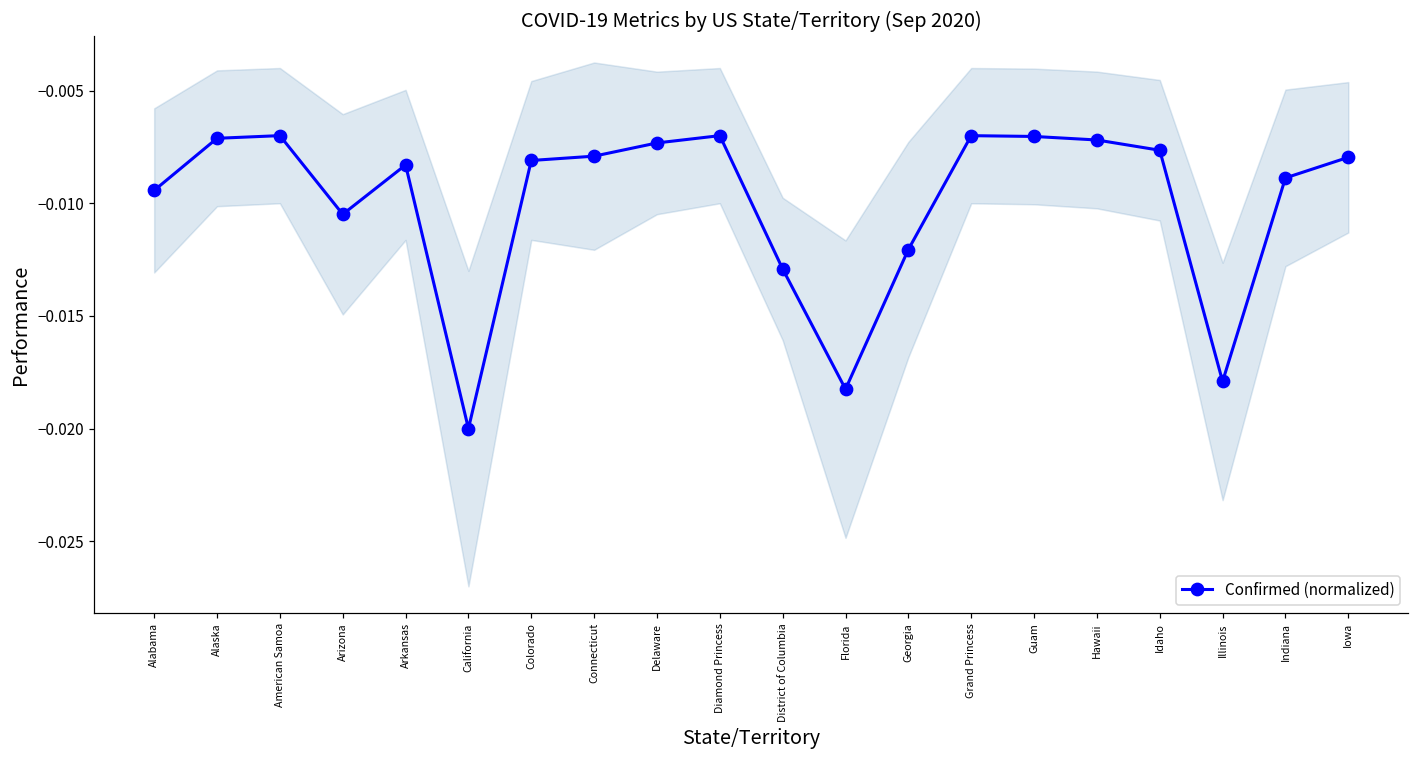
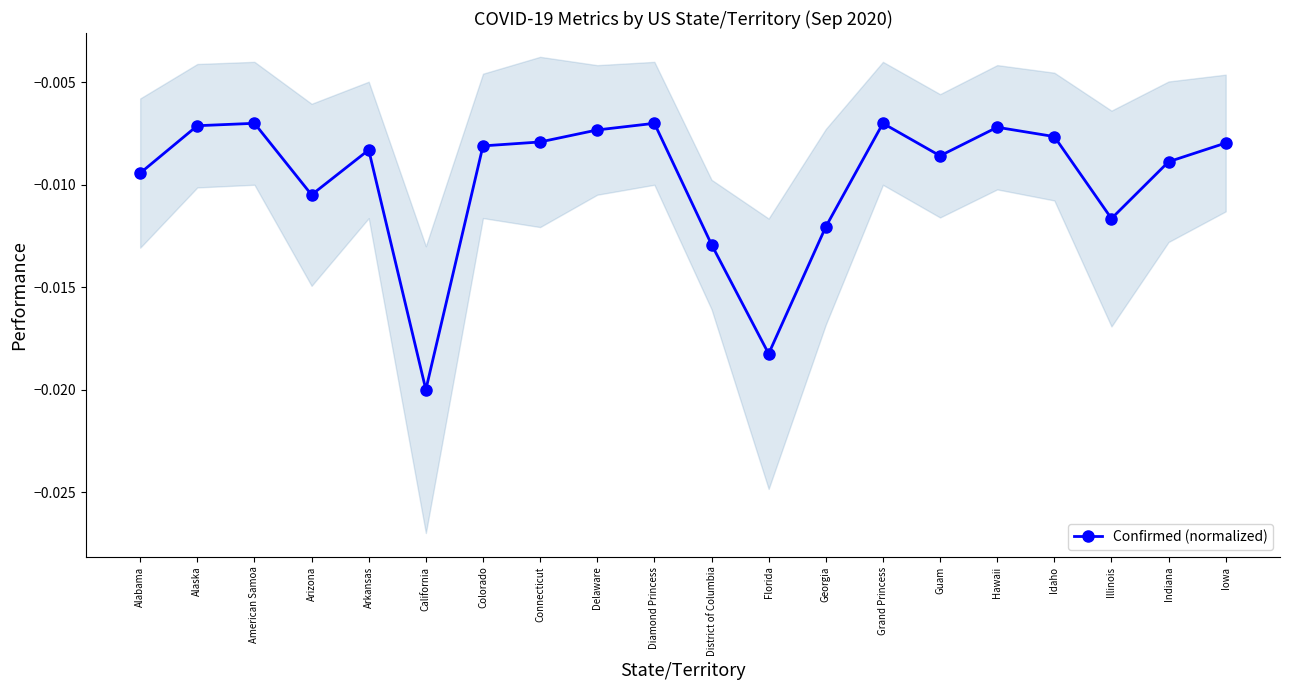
Confirmed (normalized), Guam: -0.0070 -> -0.0086
Confirmed (normalized), Illinois: -0.0179 -> -0.0116
